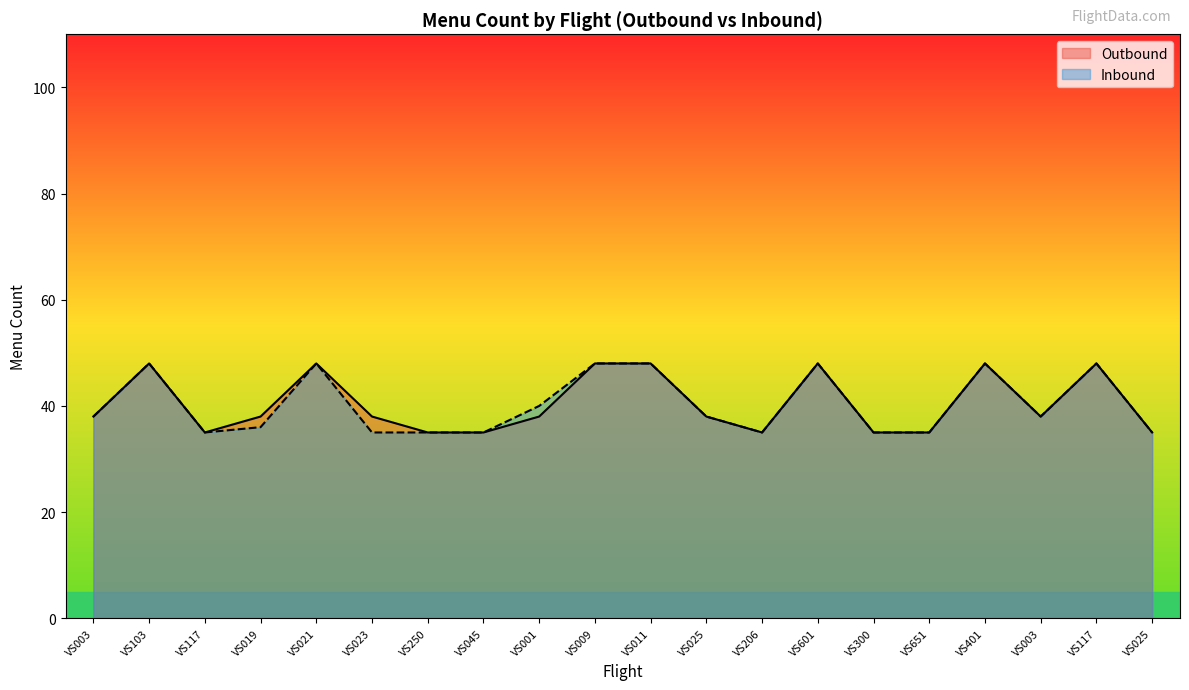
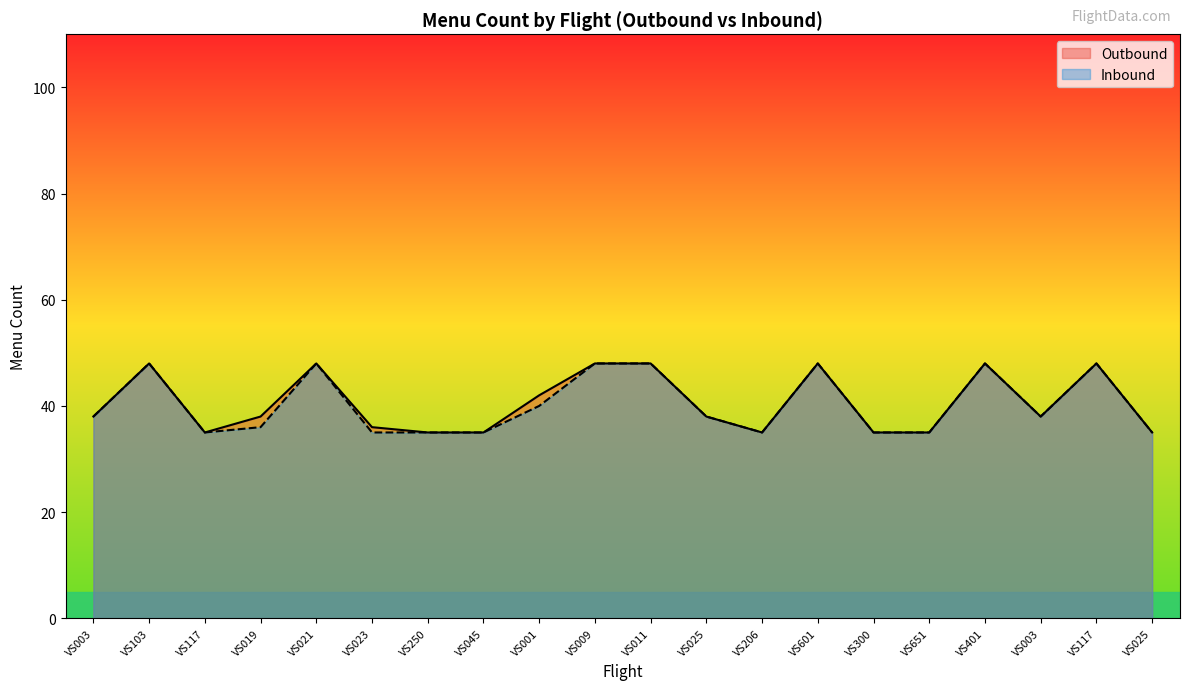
Outbound, VS023: 38 -> 36
Outbound, VS001: 38 -> 42
